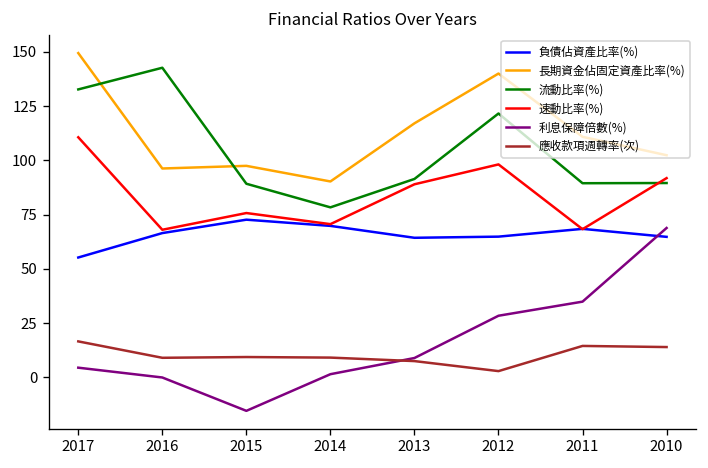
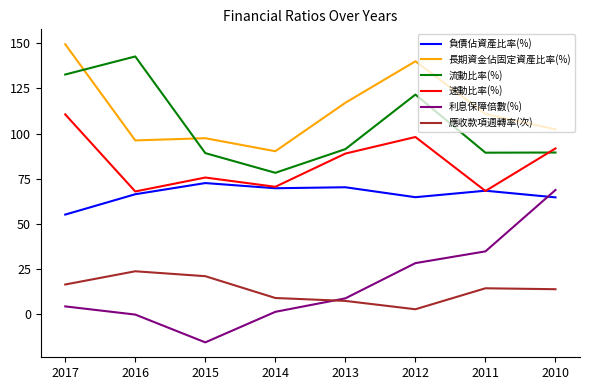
應收款項週轉率(次), 2016: 9 -> 24
應收款項週轉率(次), 2015: 9 -> 21
負債佔資產比率(%), 2013: 64 -> 70
